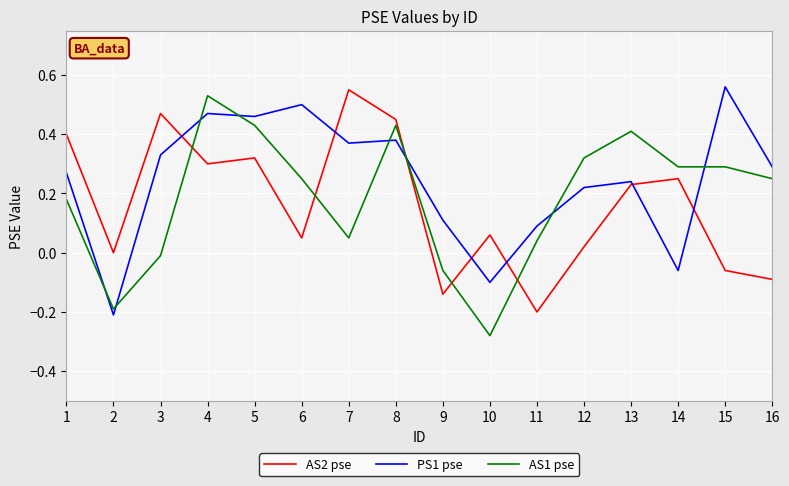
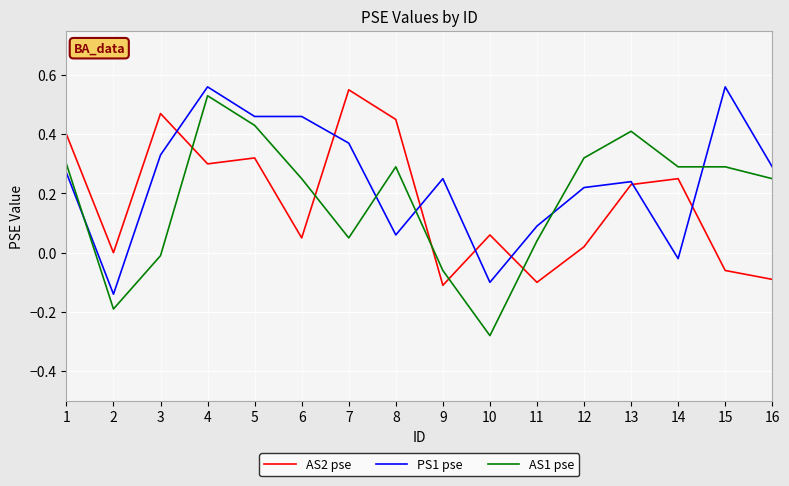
AS1 pse, 1: 0.18 -> 0.30
PS1 pse, 2: -0.21 -> -0.14
PS1 pse, 4: 0.47 -> 0.56
PS1 pse, 6: 0.50 -> 0.46
PS1 pse, 8: 0.38 -> 0.06
AS1 pse, 8: 0.43 -> 0.29
AS2 pse, 9: -0.14 -> -0.11
PS1 pse, 9: 0.11 -> 0.25
AS2 pse, 11: -0.2 -> -0.1
PS1 pse, 14: -0.06 -> -0.02
